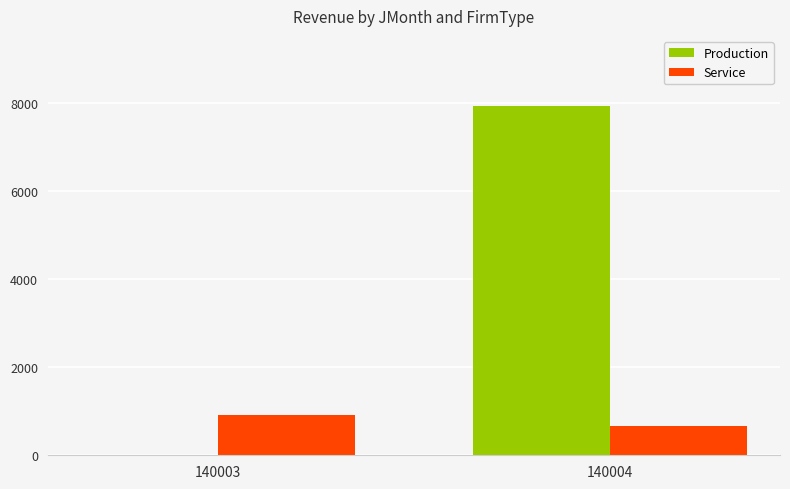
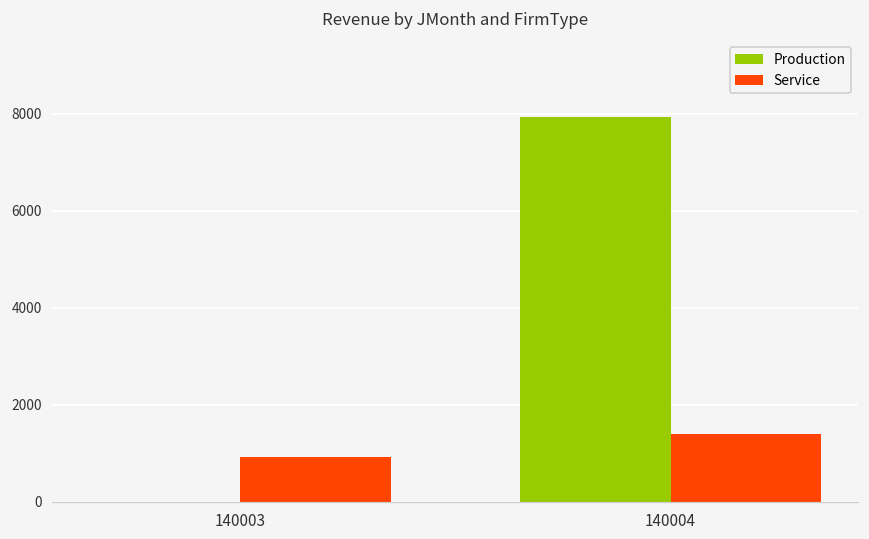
Service, 140004: 700 -> 1400
